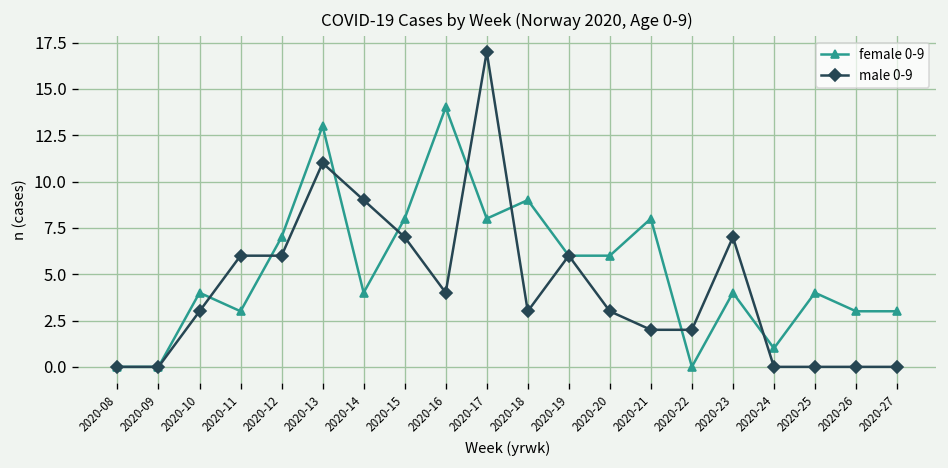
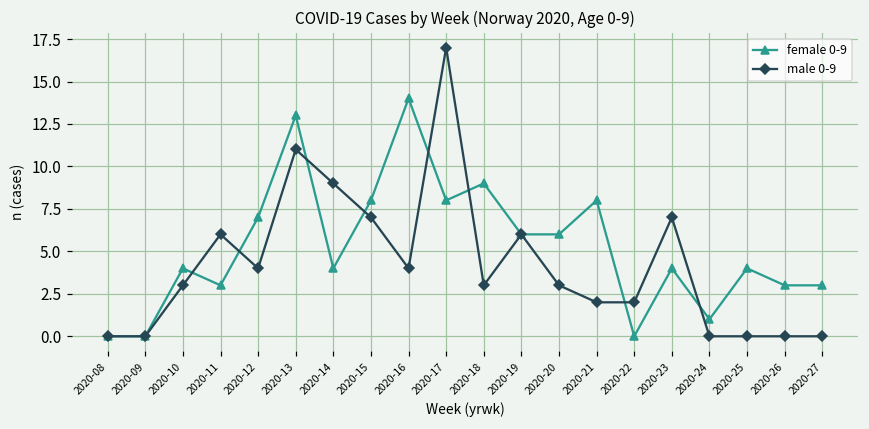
male 0-9, 2020-12: 6 -> 4
